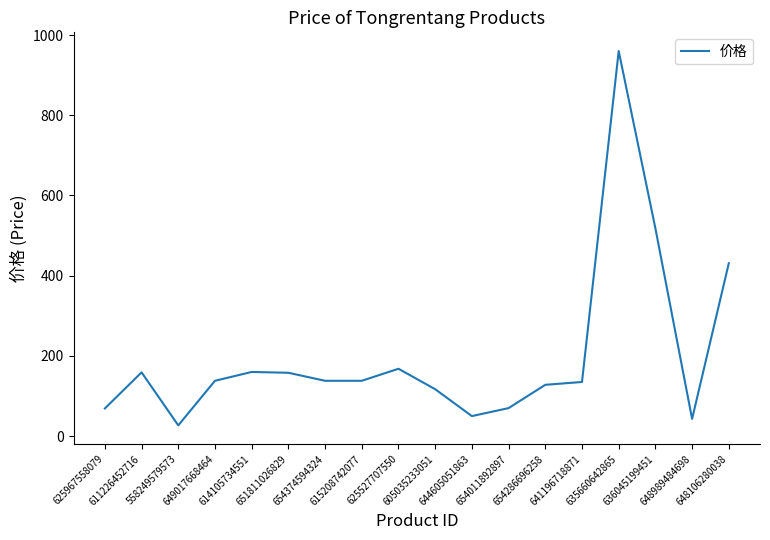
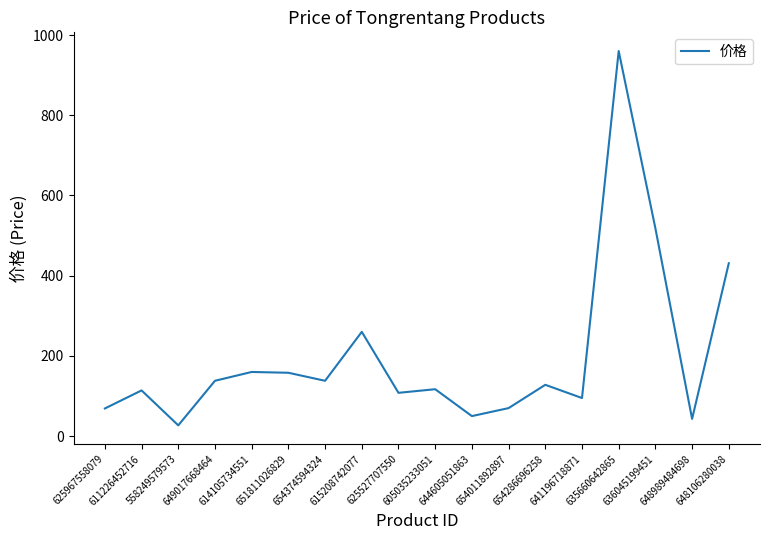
611226452716: 160 -> 110
615208742077: 140 -> 260
625527707550: 170 -> 110
641196718871: 140 -> 100
